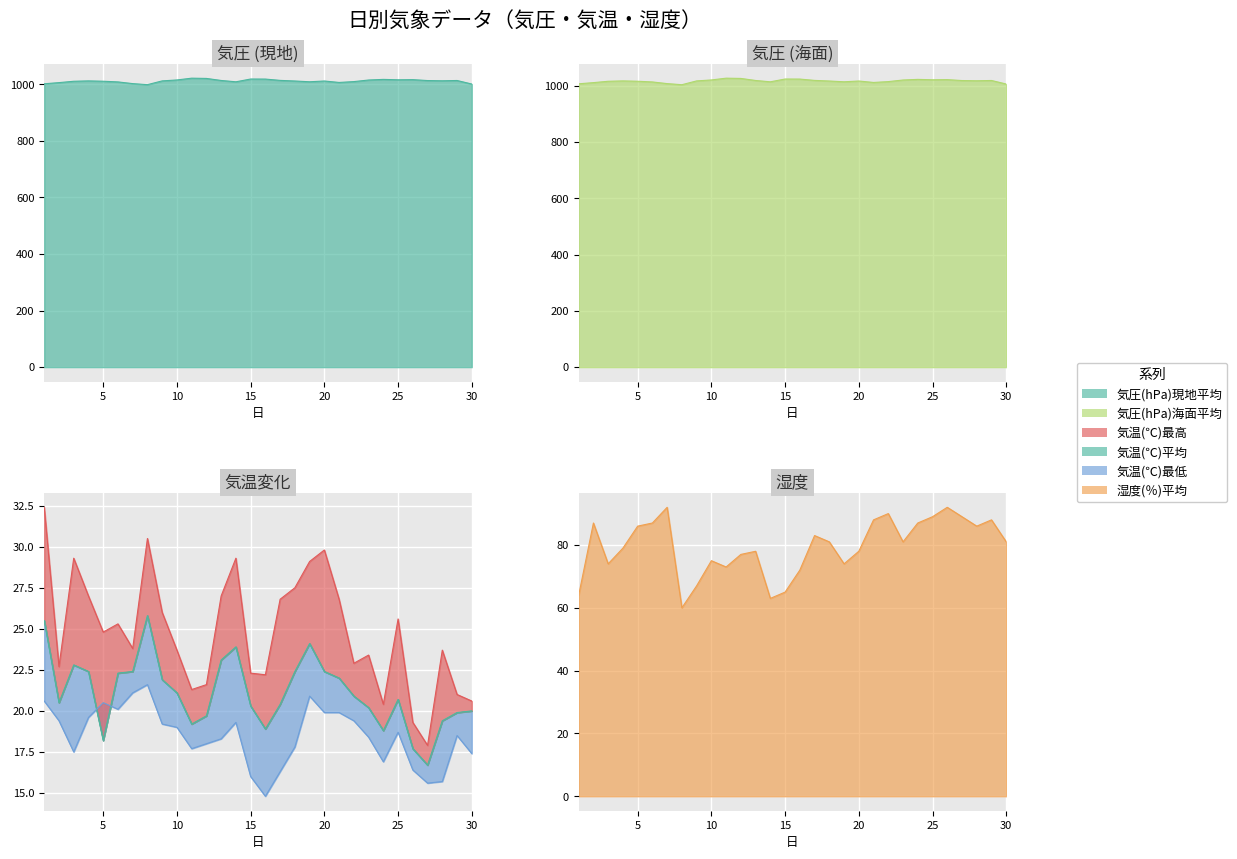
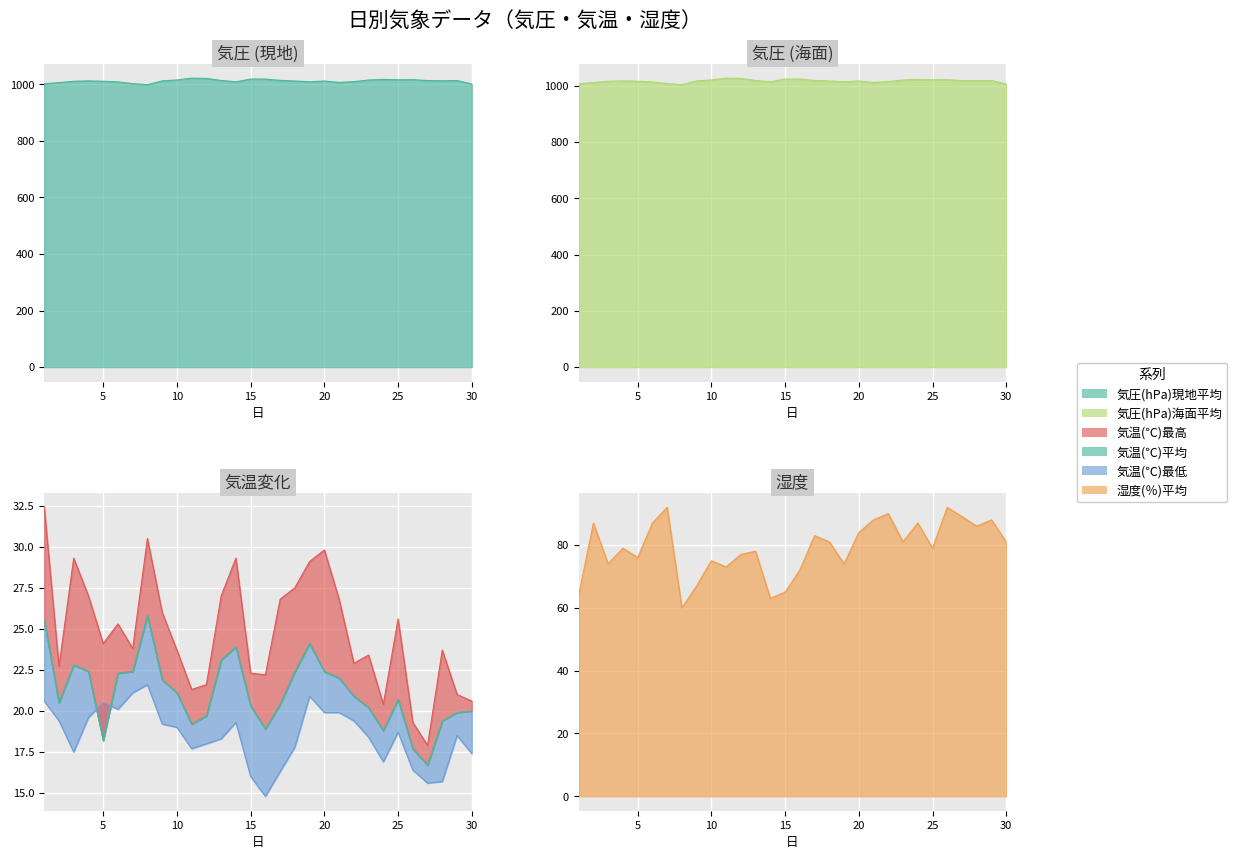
気温変化, 気温(℃)最高, 5: 24.8 -> 24.1
湿度, 5: 86 -> 76
湿度, 20: 78 -> 84
湿度, 25: 89 -> 79
